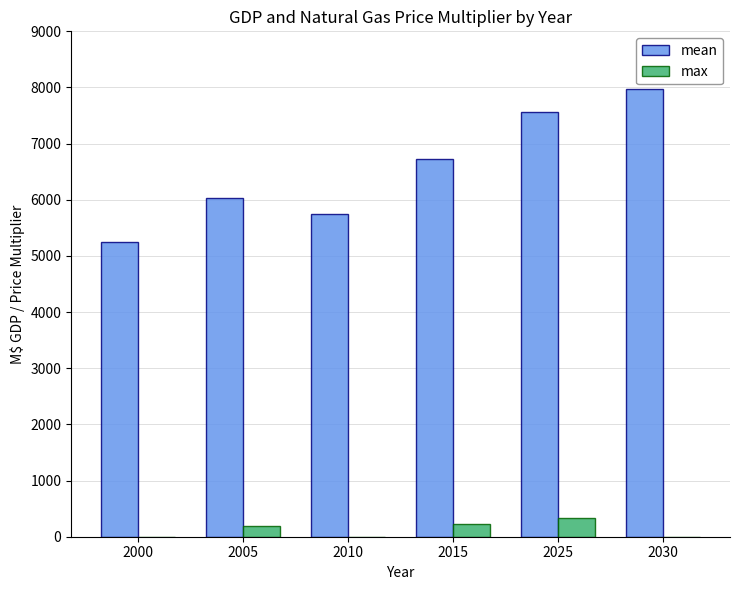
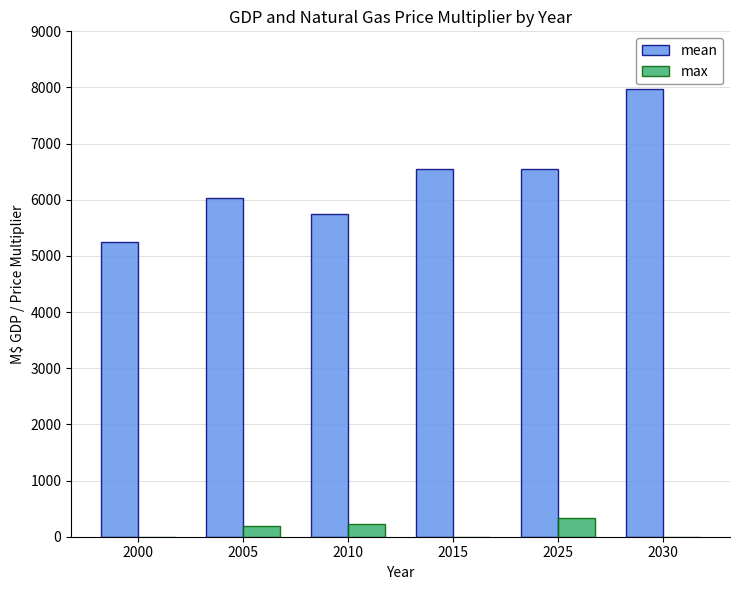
max, 2010: 0 -> 200
mean, 2015: 6700 -> 6500
max, 2015: 200 -> 0
mean, 2025: 7600 -> 6500
